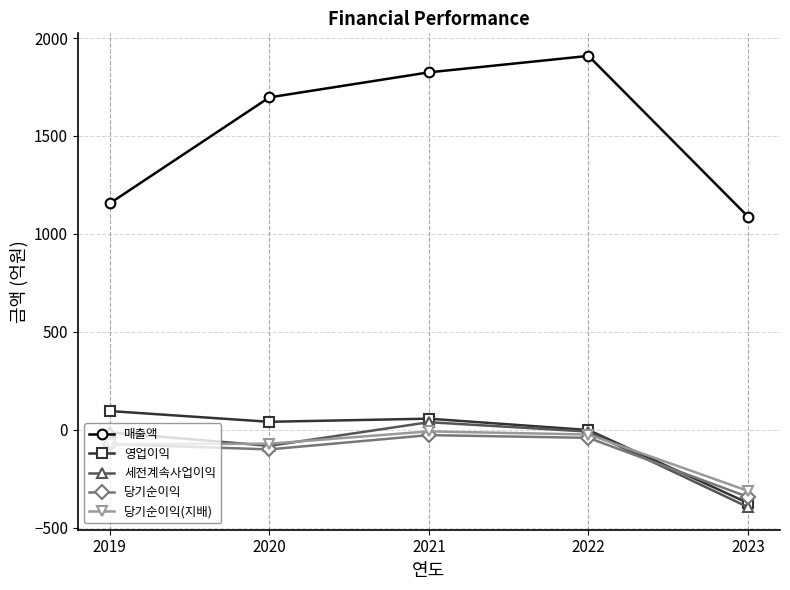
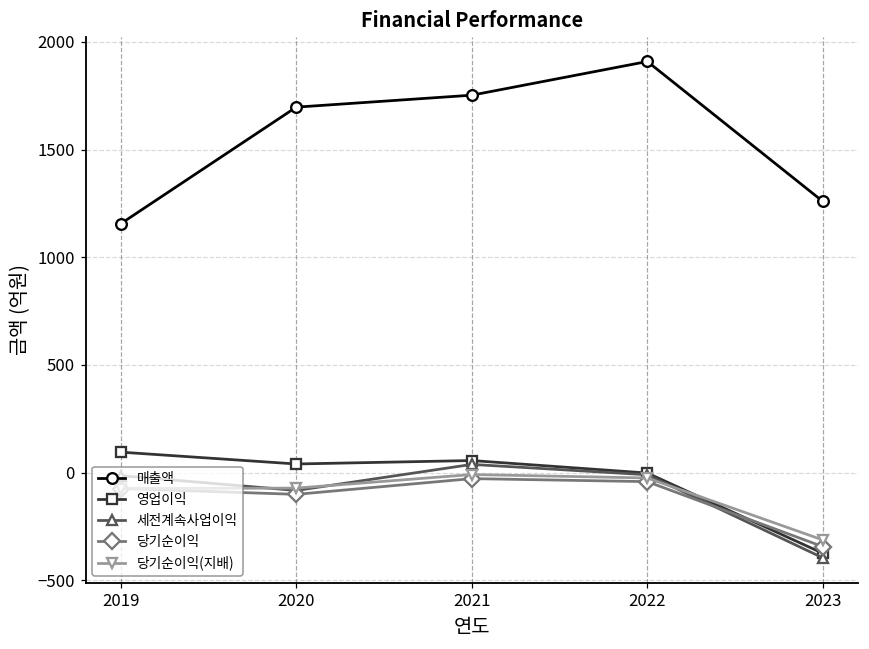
매출액, 2021: 1830 -> 1750
매출액, 2023: 1090 -> 1260
